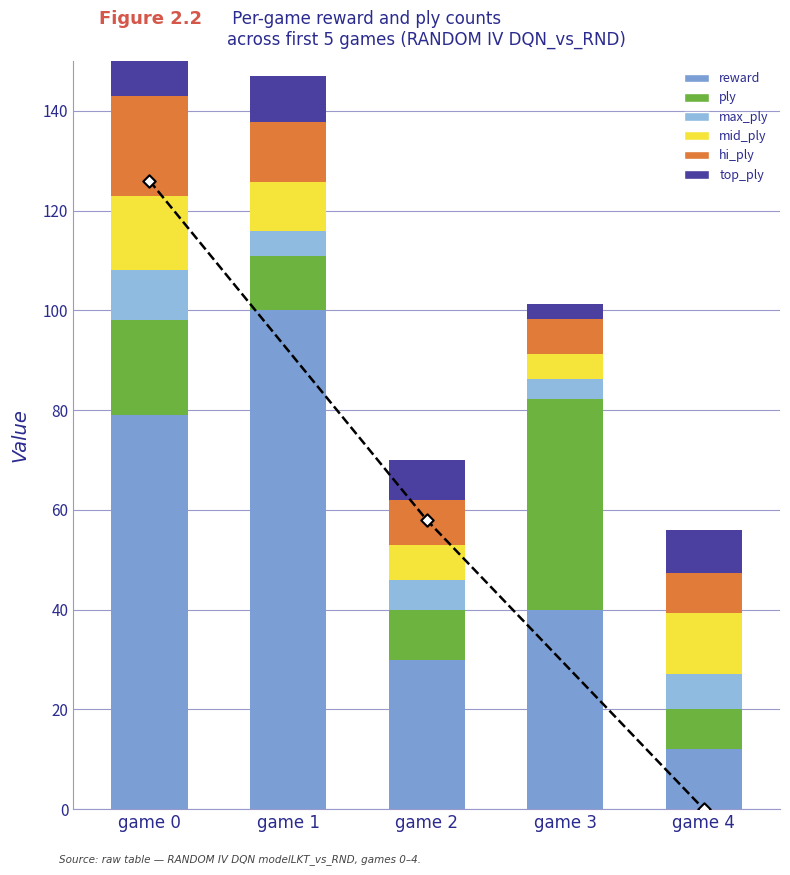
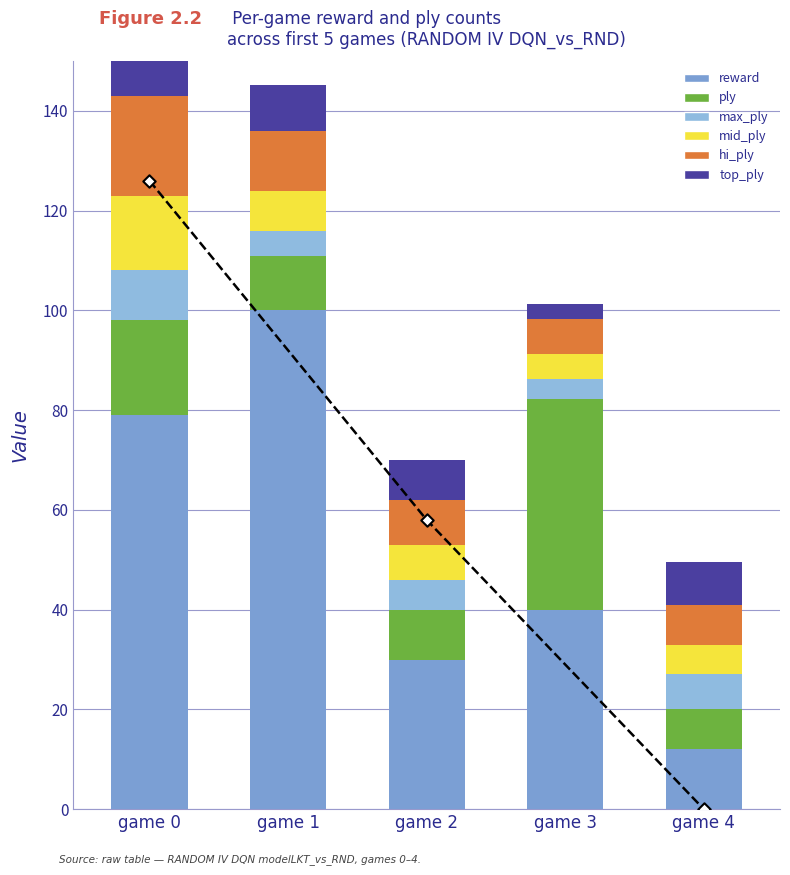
mid_ply, game 1: 10 -> 8
mid_ply, game 4: 12 -> 6
